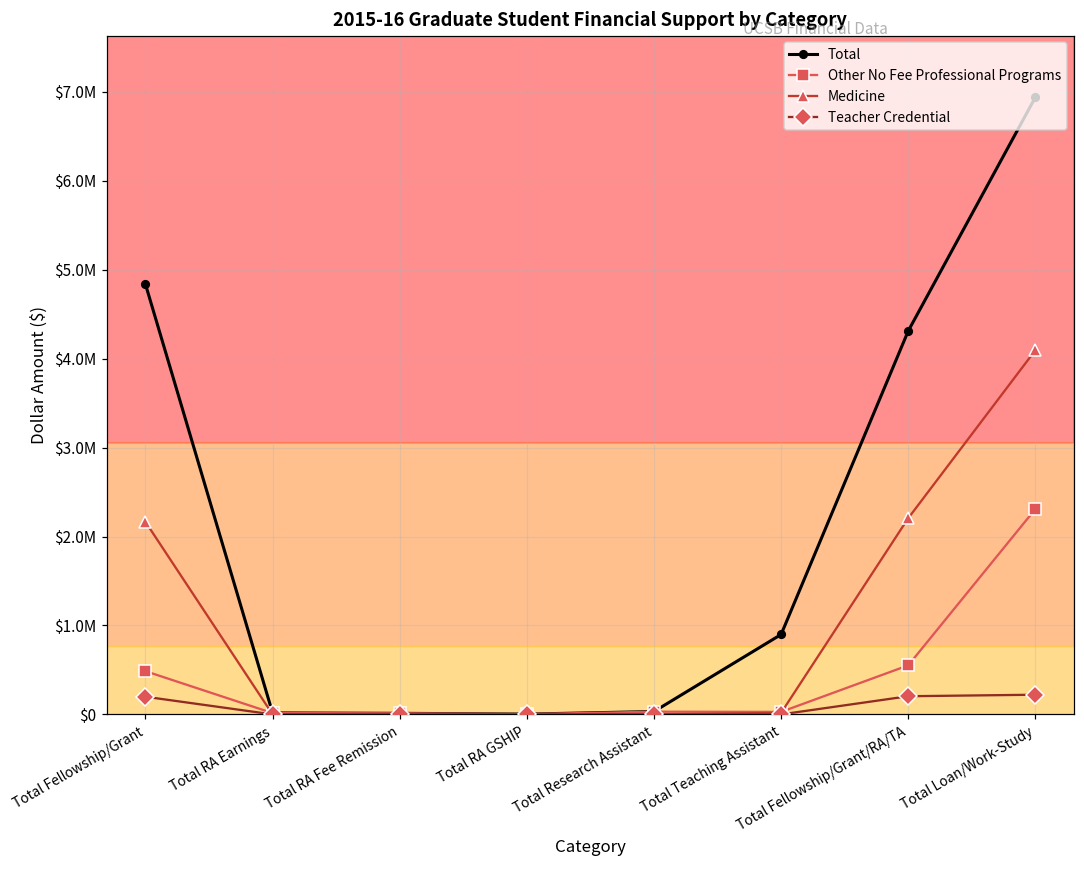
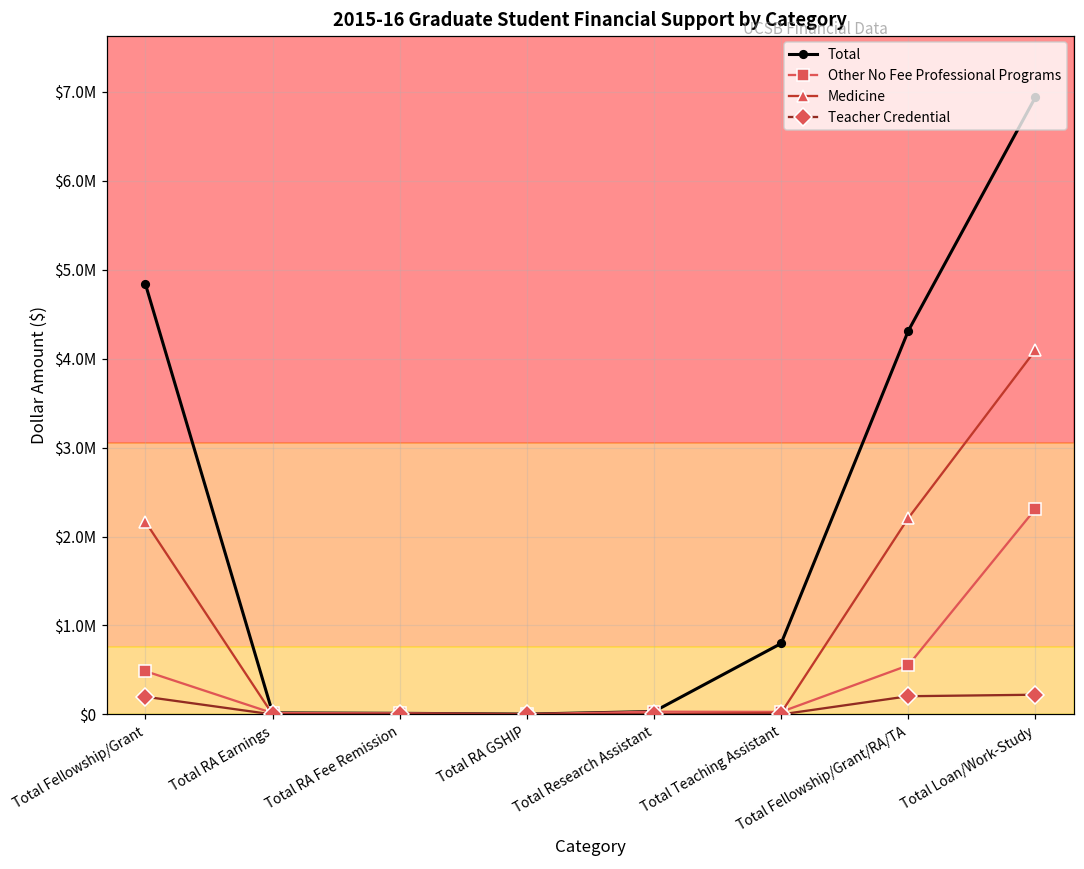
Total, Total Teaching Assistant: $900000 -> $800000
